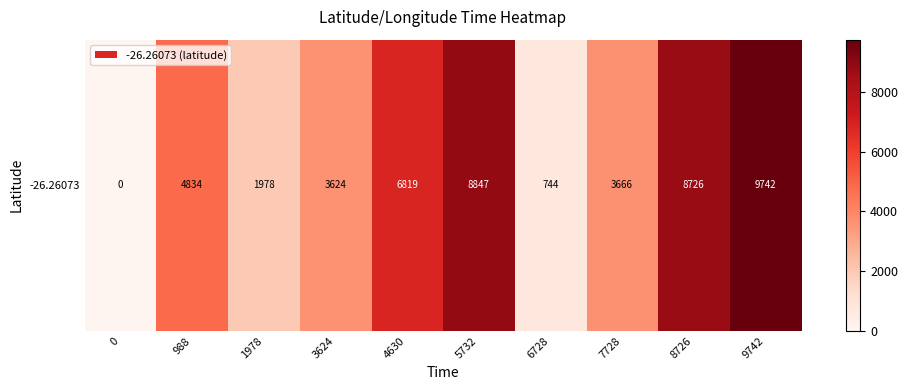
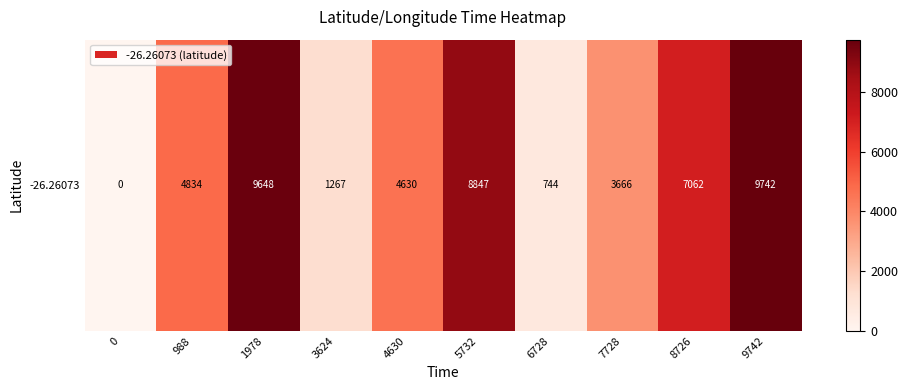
-26.26073, 1978: 1978 -> 9648
-26.26073, 3624: 3624 -> 1267
-26.26073, 4630: 6819 -> 4630
-26.26073, 8726: 8726 -> 7062
